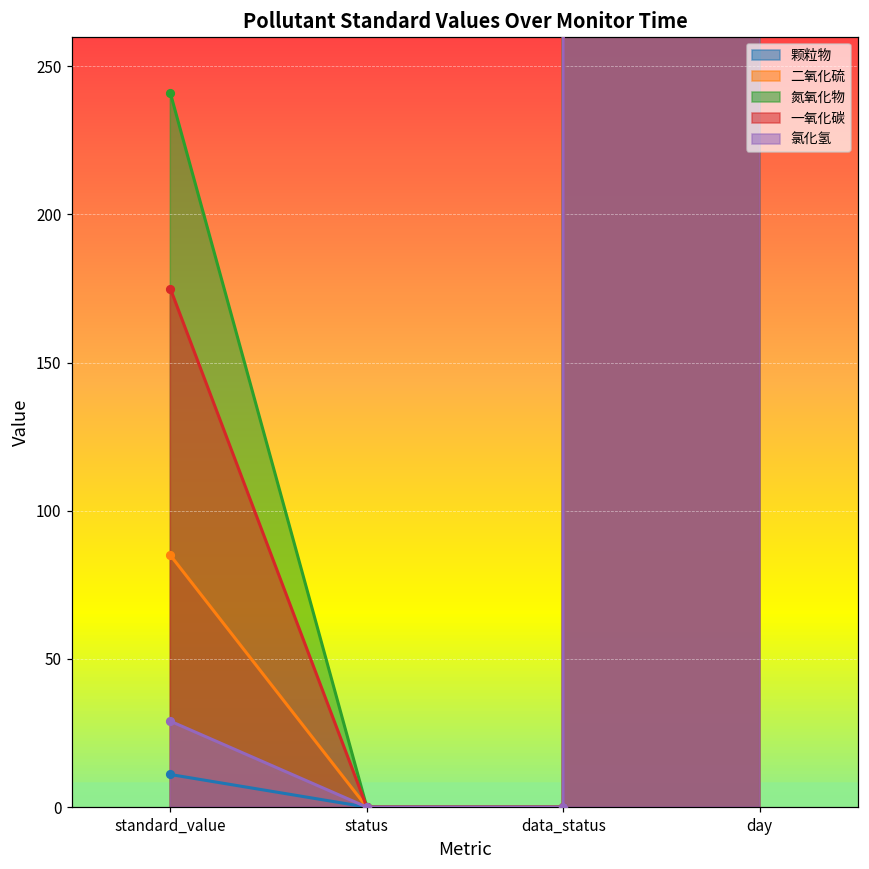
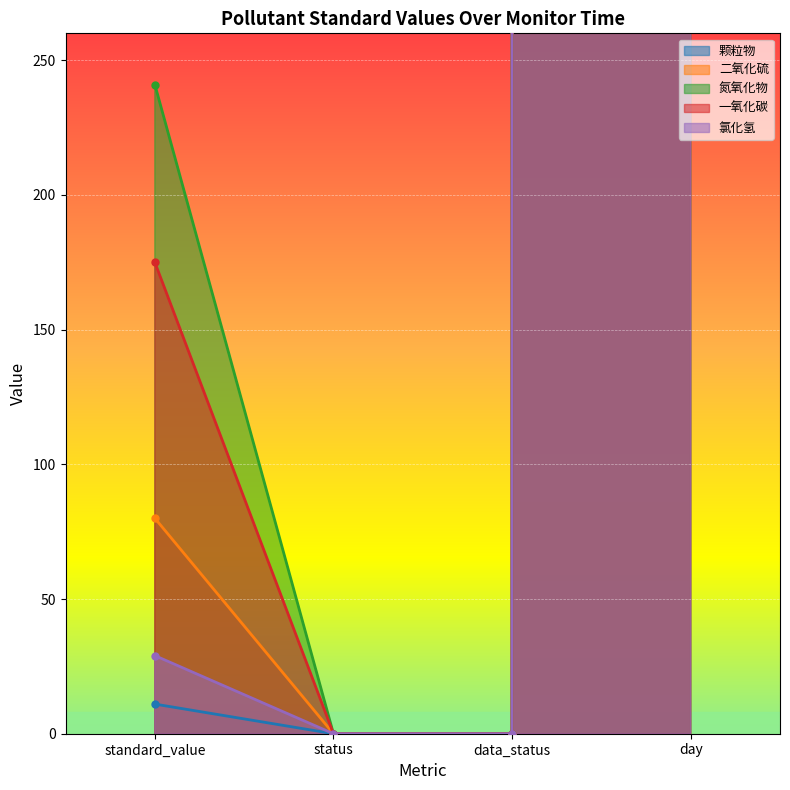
二氧化硫, standard_value: 85 -> 80
